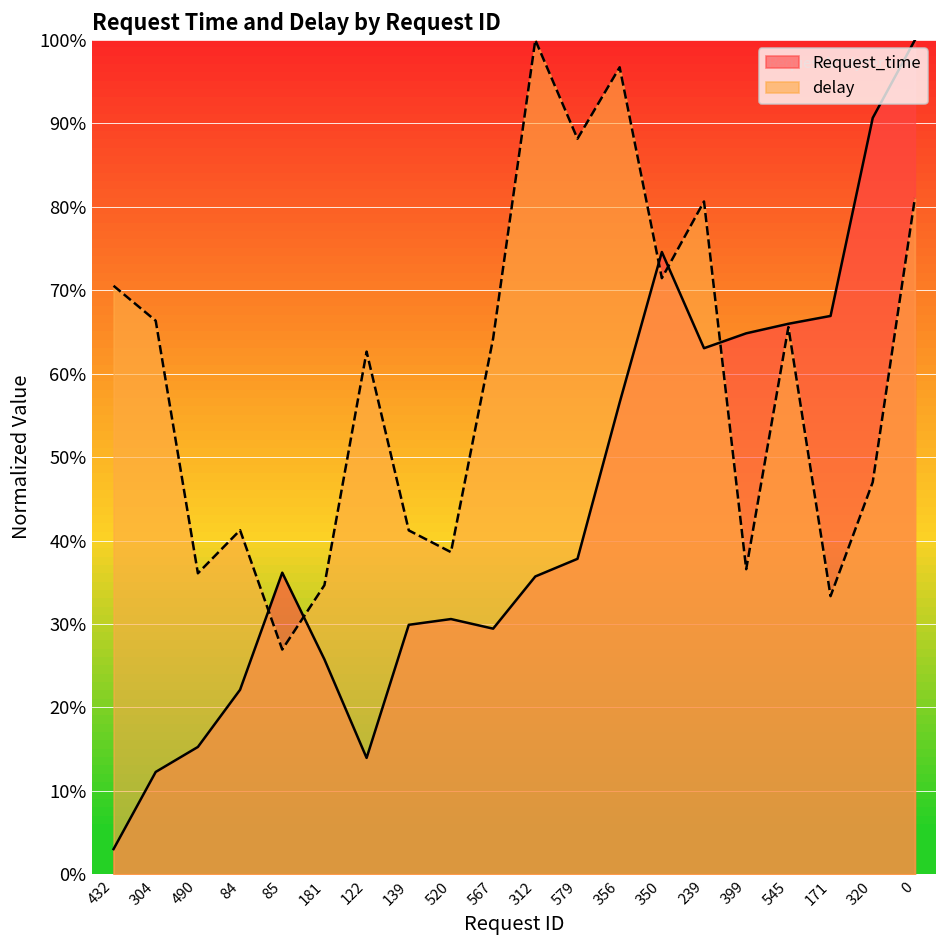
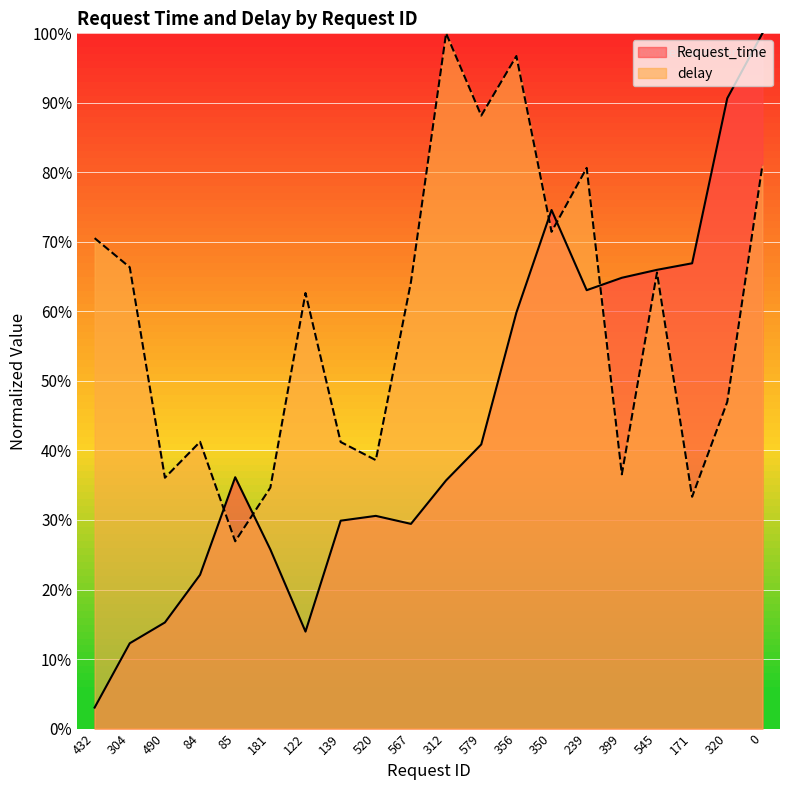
Request_time, 579: 38% -> 41%
Request_time, 356: 57% -> 60%
